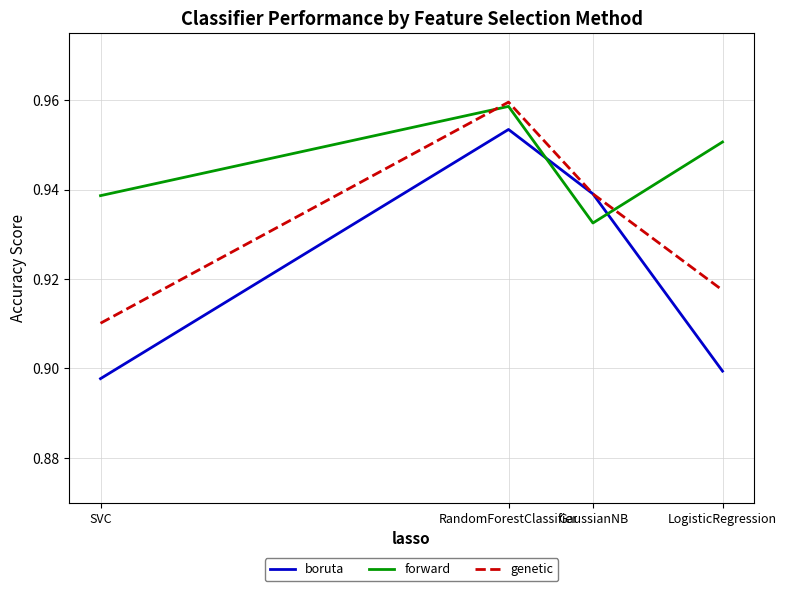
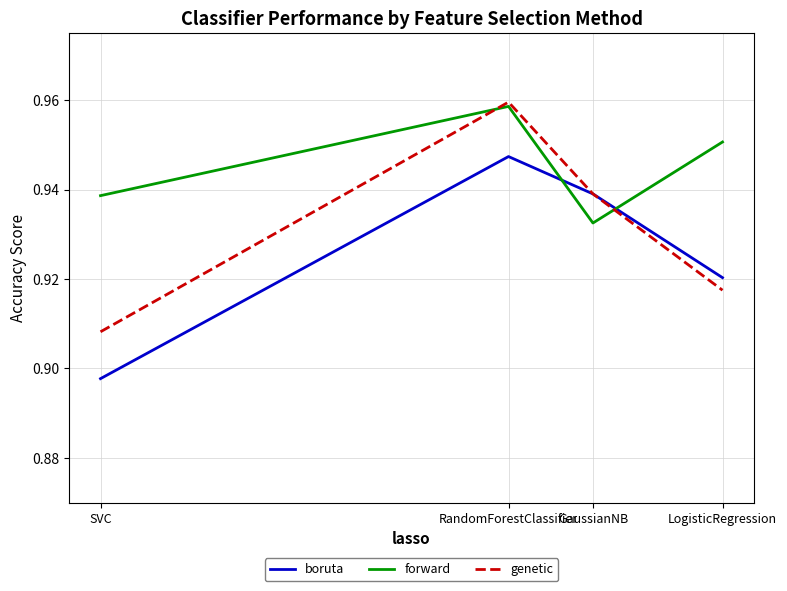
genetic, SVC: 0.910 -> 0.908
boruta, RandomForestClassifier: 0.953 -> 0.947
boruta, LogisticRegression: 0.899 -> 0.920
